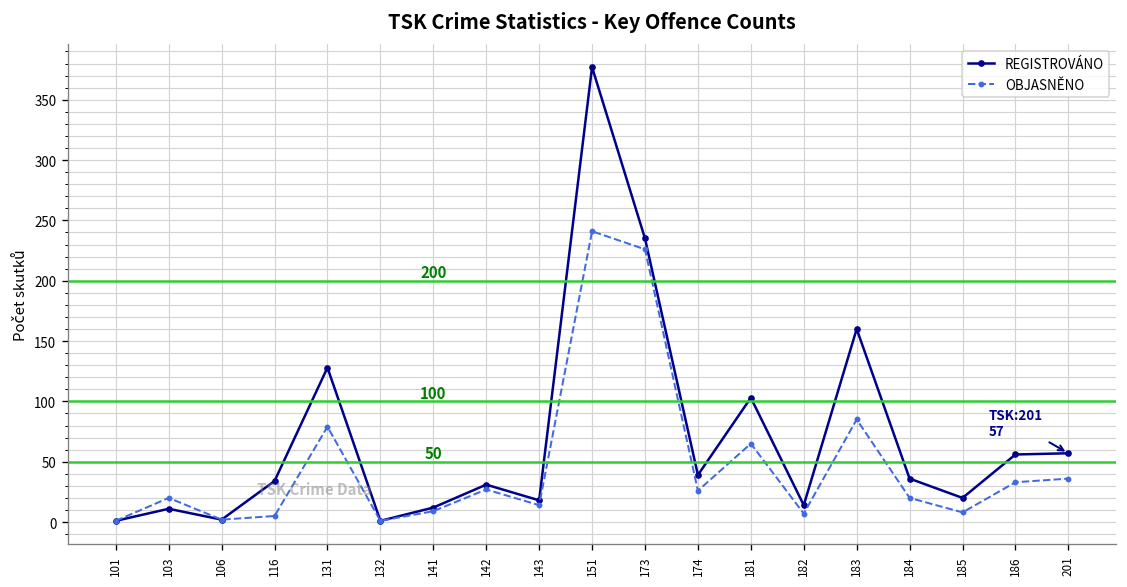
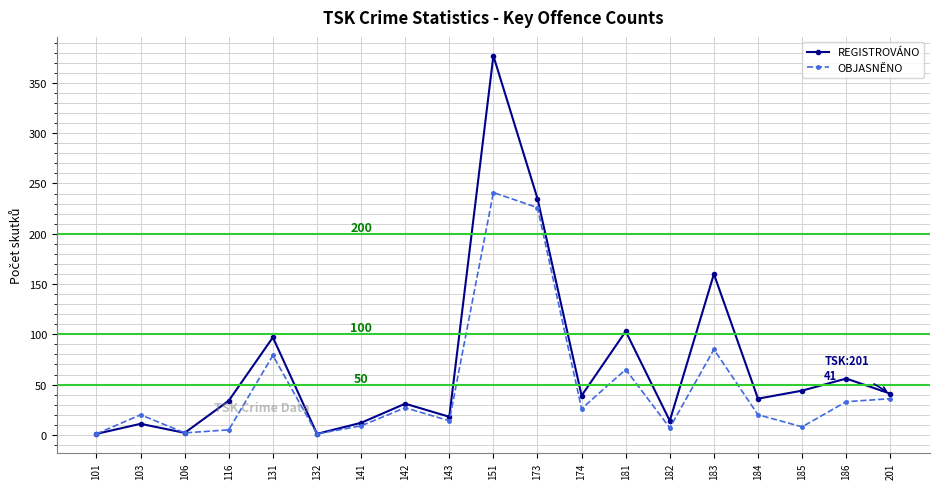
REGISTROVÁNO, 131: 128 -> 97
REGISTROVÁNO, 185: 20 -> 44
REGISTROVÁNO, 201: 57 -> 41
